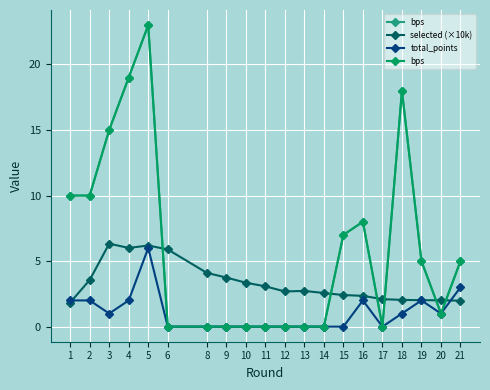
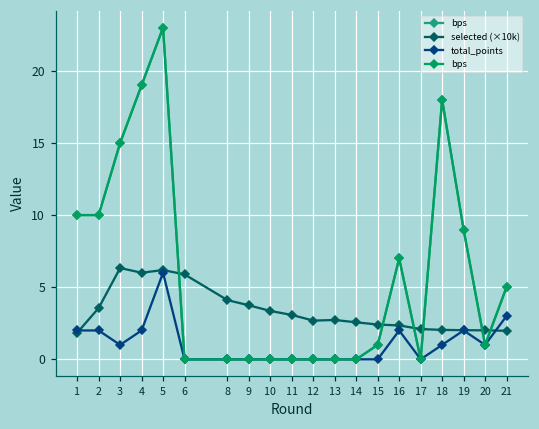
bps, 15: 7 -> 1
bps, 16: 8 -> 7
bps, 19: 5 -> 9
